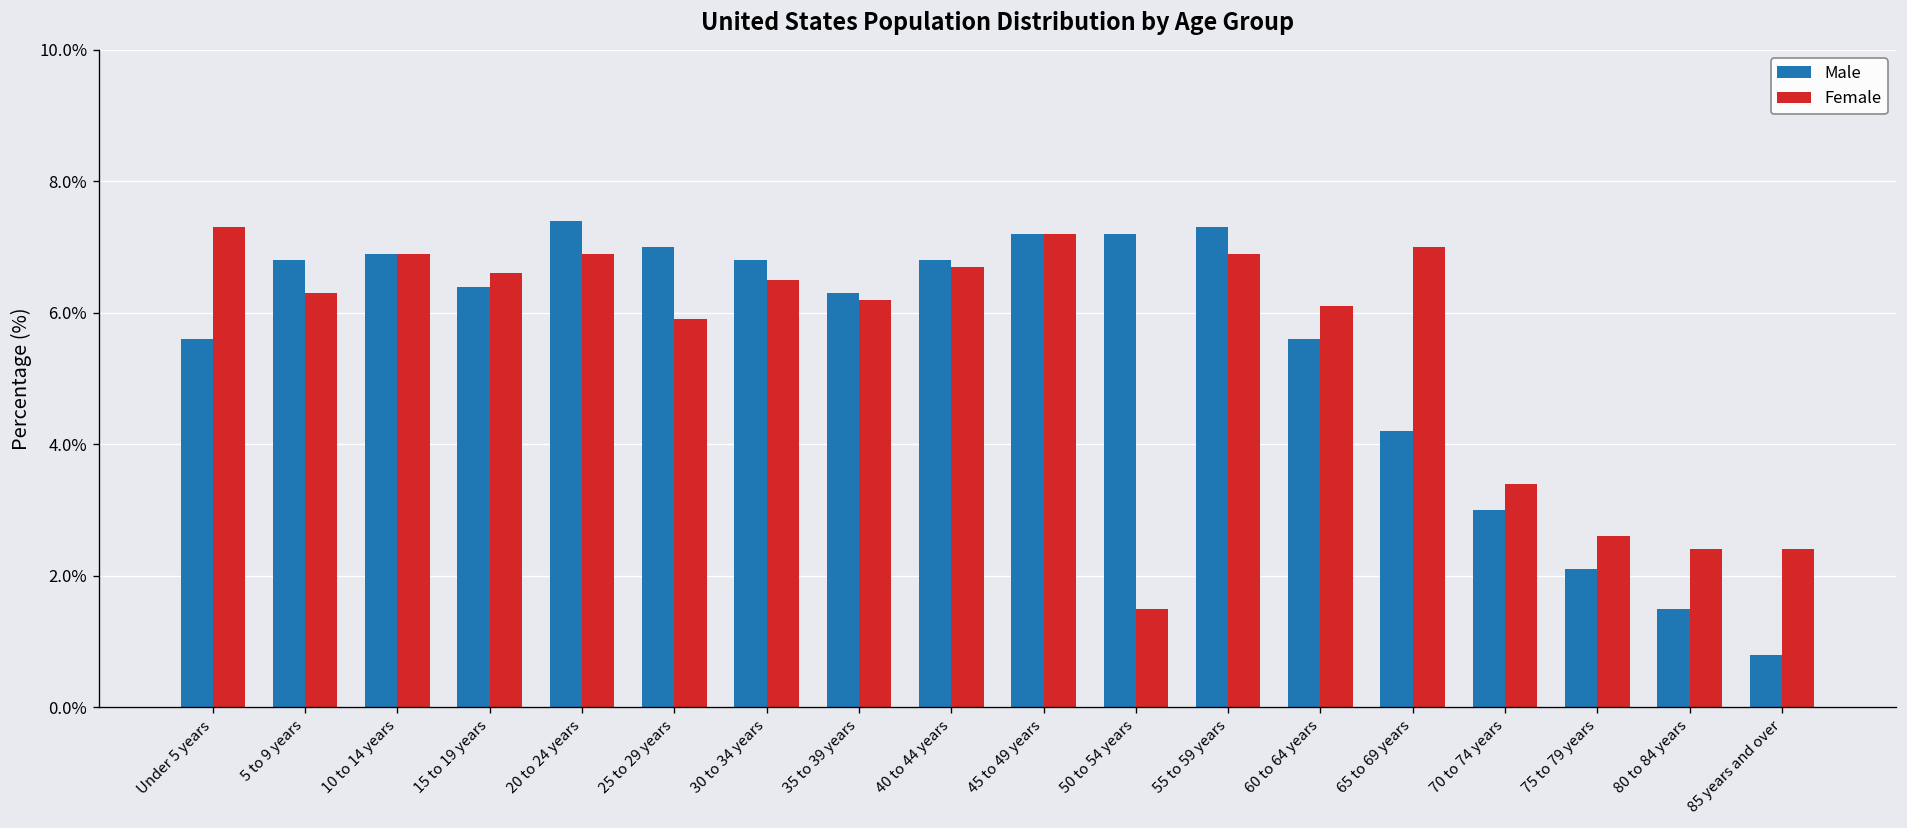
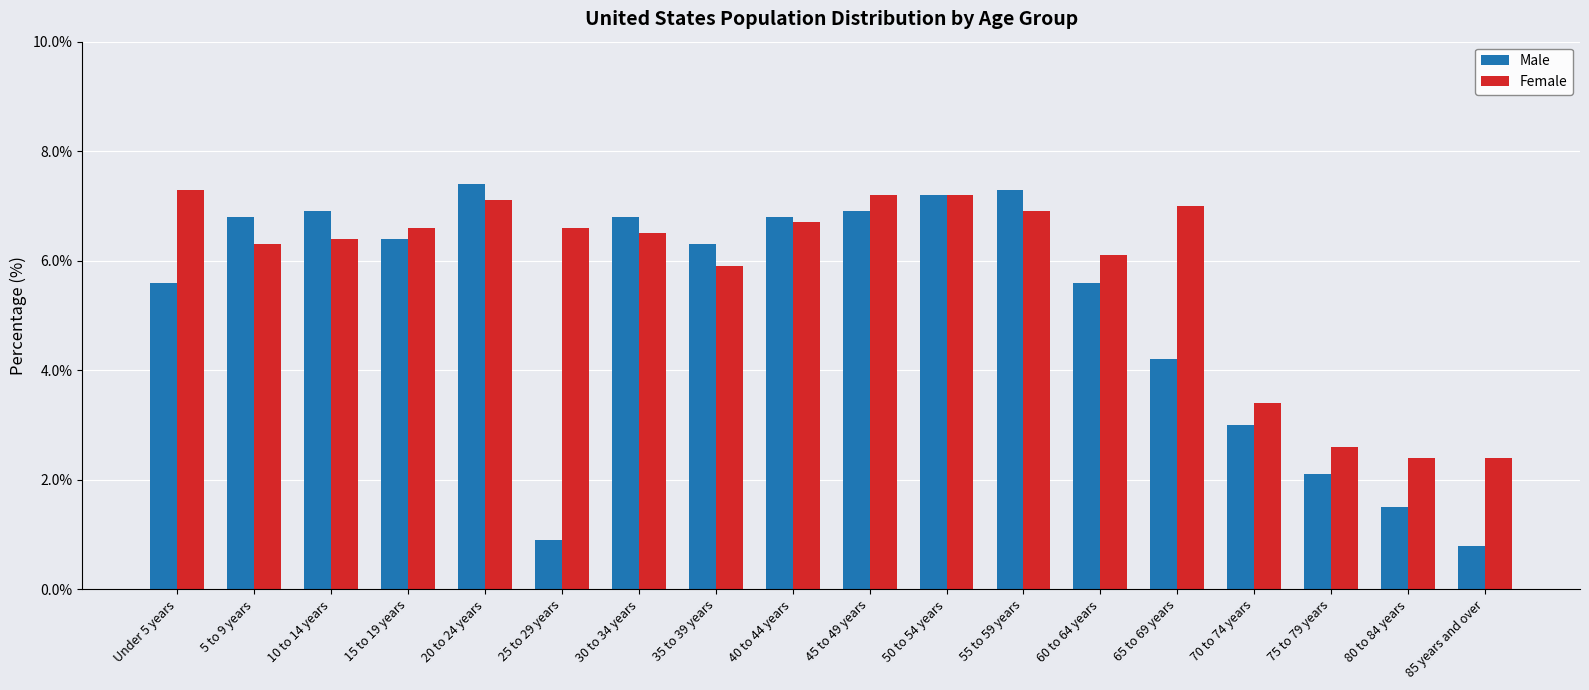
Female, 10 to 14 years: 6.9% -> 6.4%
Female, 20 to 24 years: 6.9% -> 7.1%
Male, 25 to 29 years: 7.0% -> 0.9%
Female, 25 to 29 years: 5.9% -> 6.6%
Female, 35 to 39 years: 6.2% -> 5.9%
Male, 45 to 49 years: 7.2% -> 6.9%
Female, 50 to 54 years: 1.5% -> 7.2%
